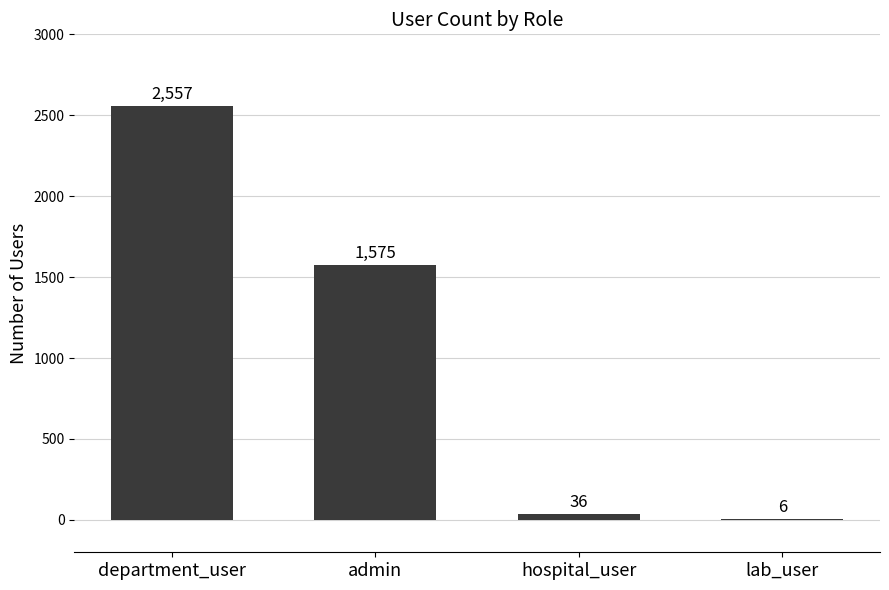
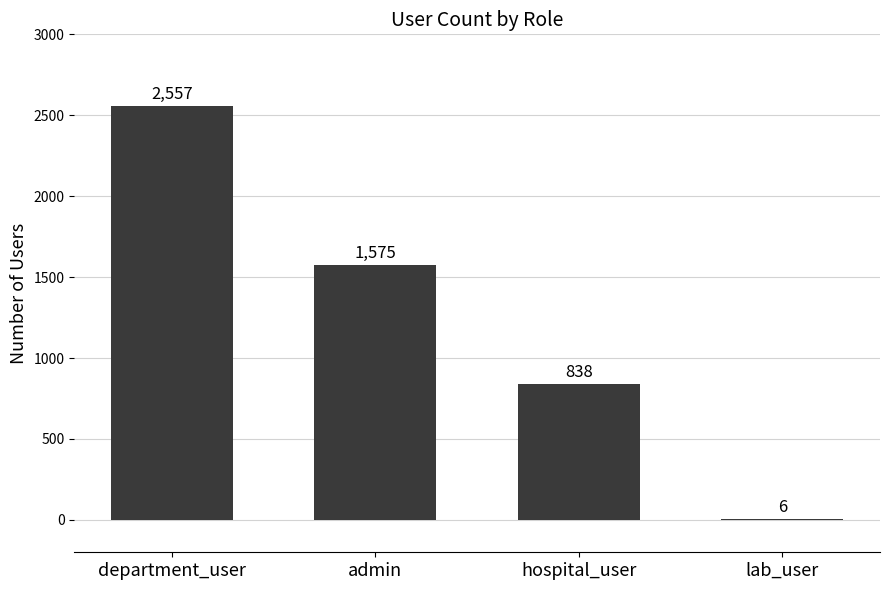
hospital_user: 36 -> 838
